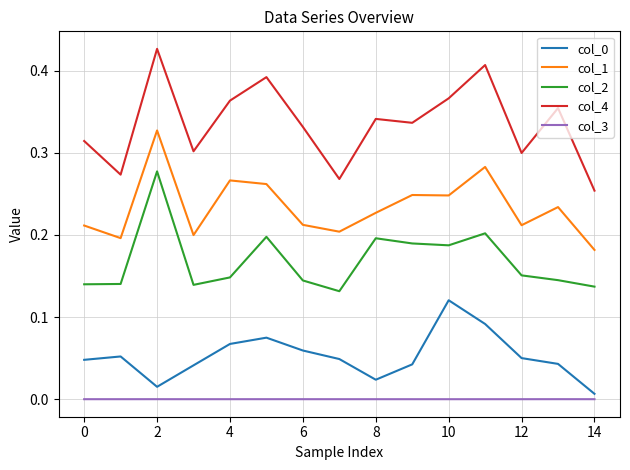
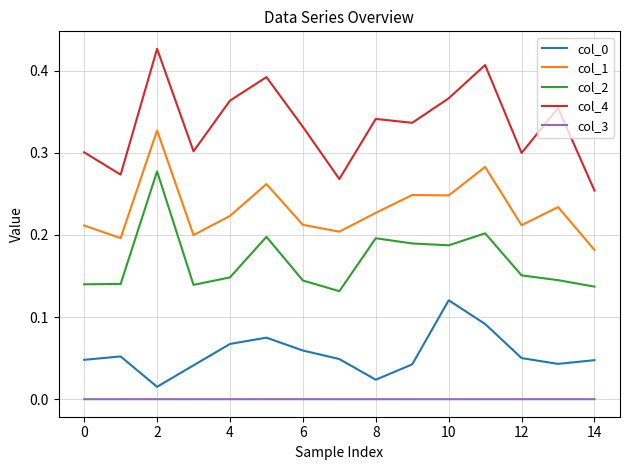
col_4, 0: 0.31 -> 0.30
col_1, 4: 0.27 -> 0.22
col_0, 14: 0.01 -> 0.05
